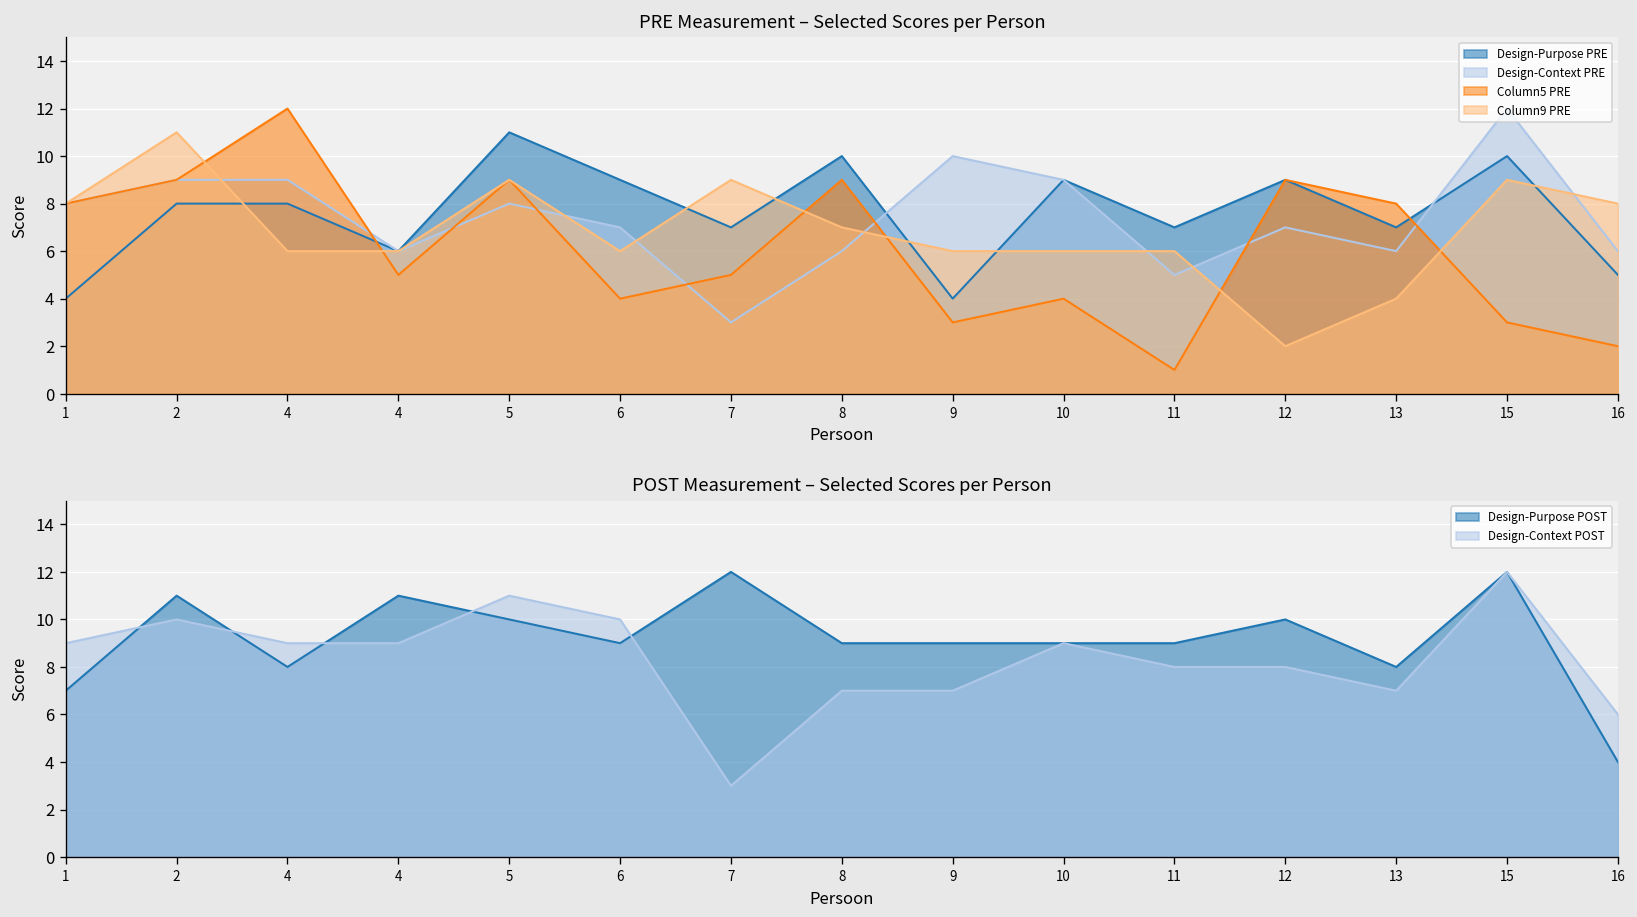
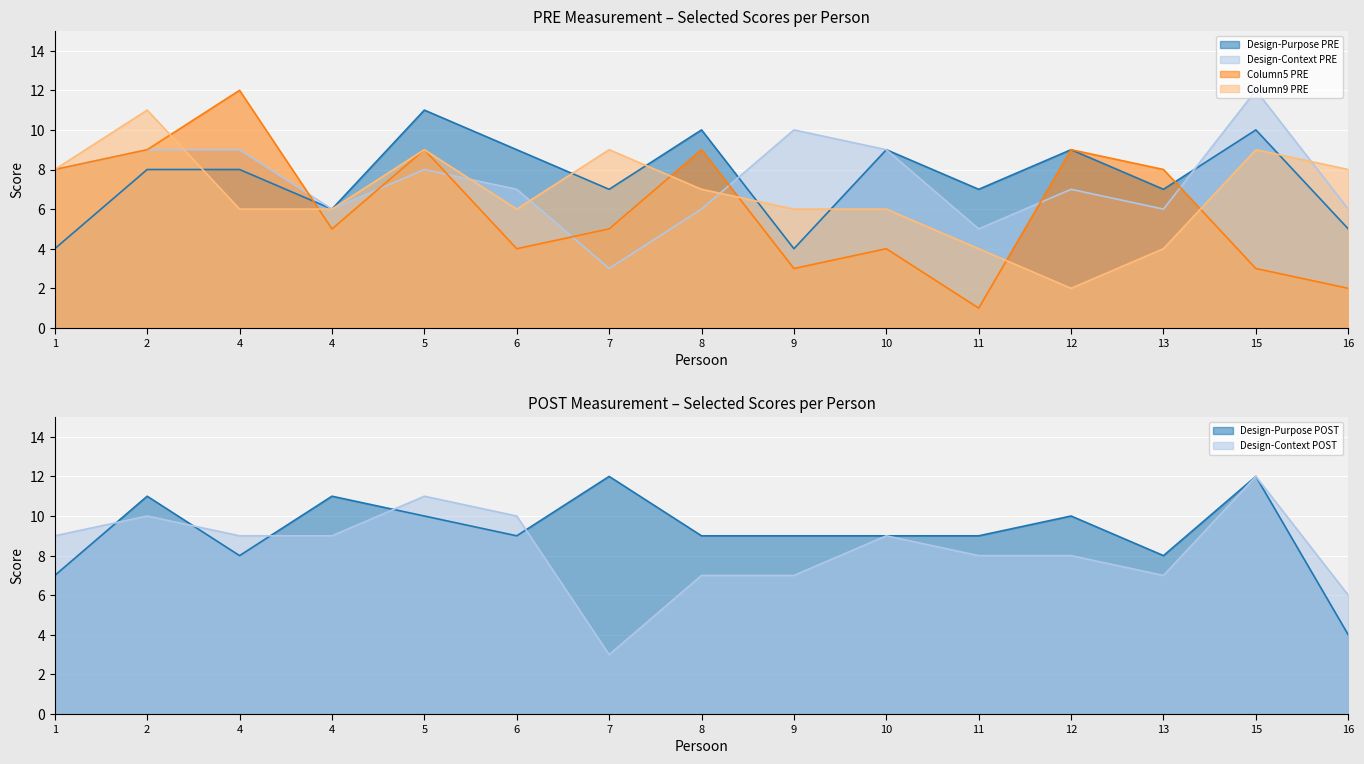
PRE Measurement – Selected Scores per Person, Column9 PRE, 11: 6 -> 4
